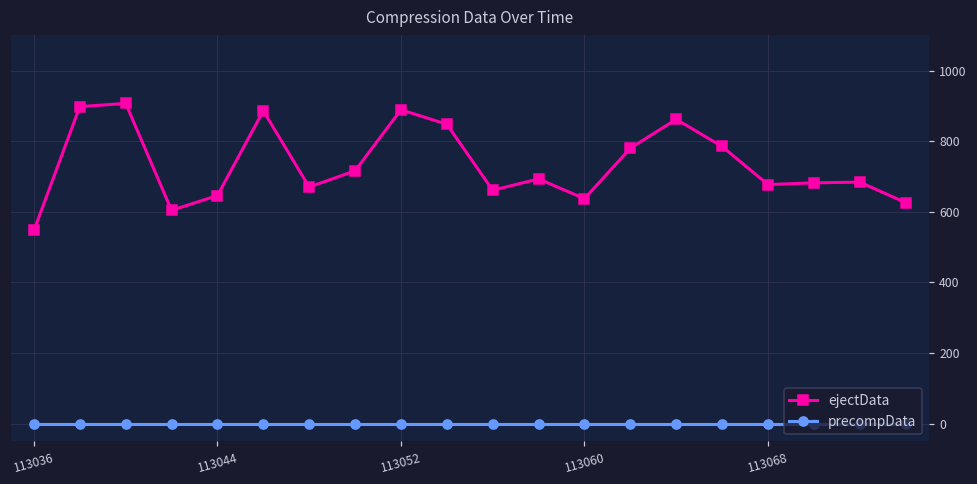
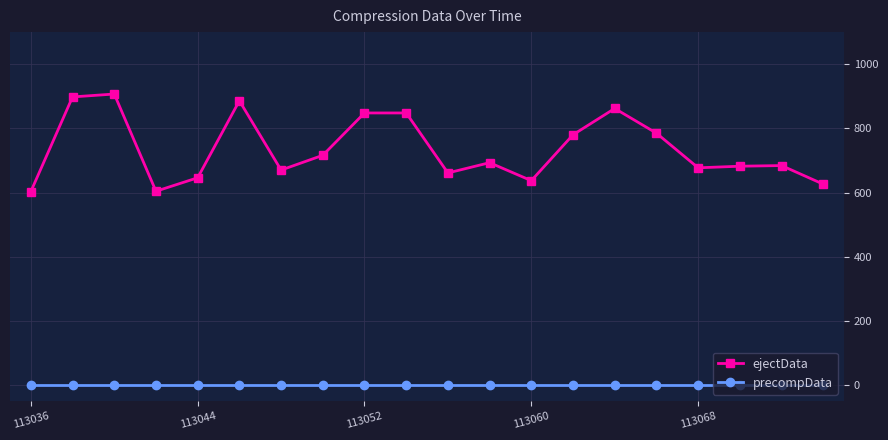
ejectData, 113036: 550 -> 600
ejectData, 113052: 890 -> 850
